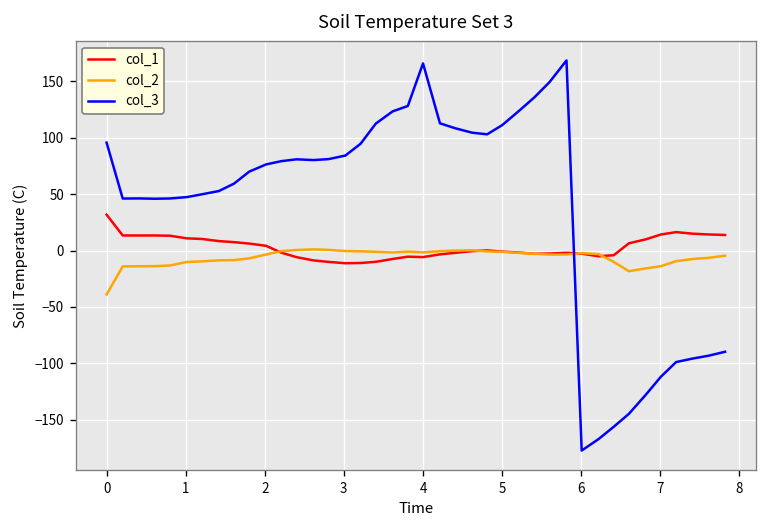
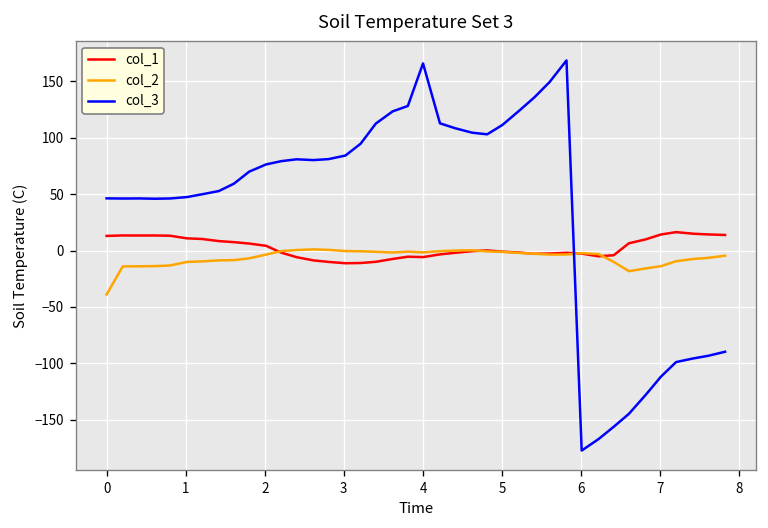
col_1, 0: 30 -> 10
col_3, 0: 100 -> 50
